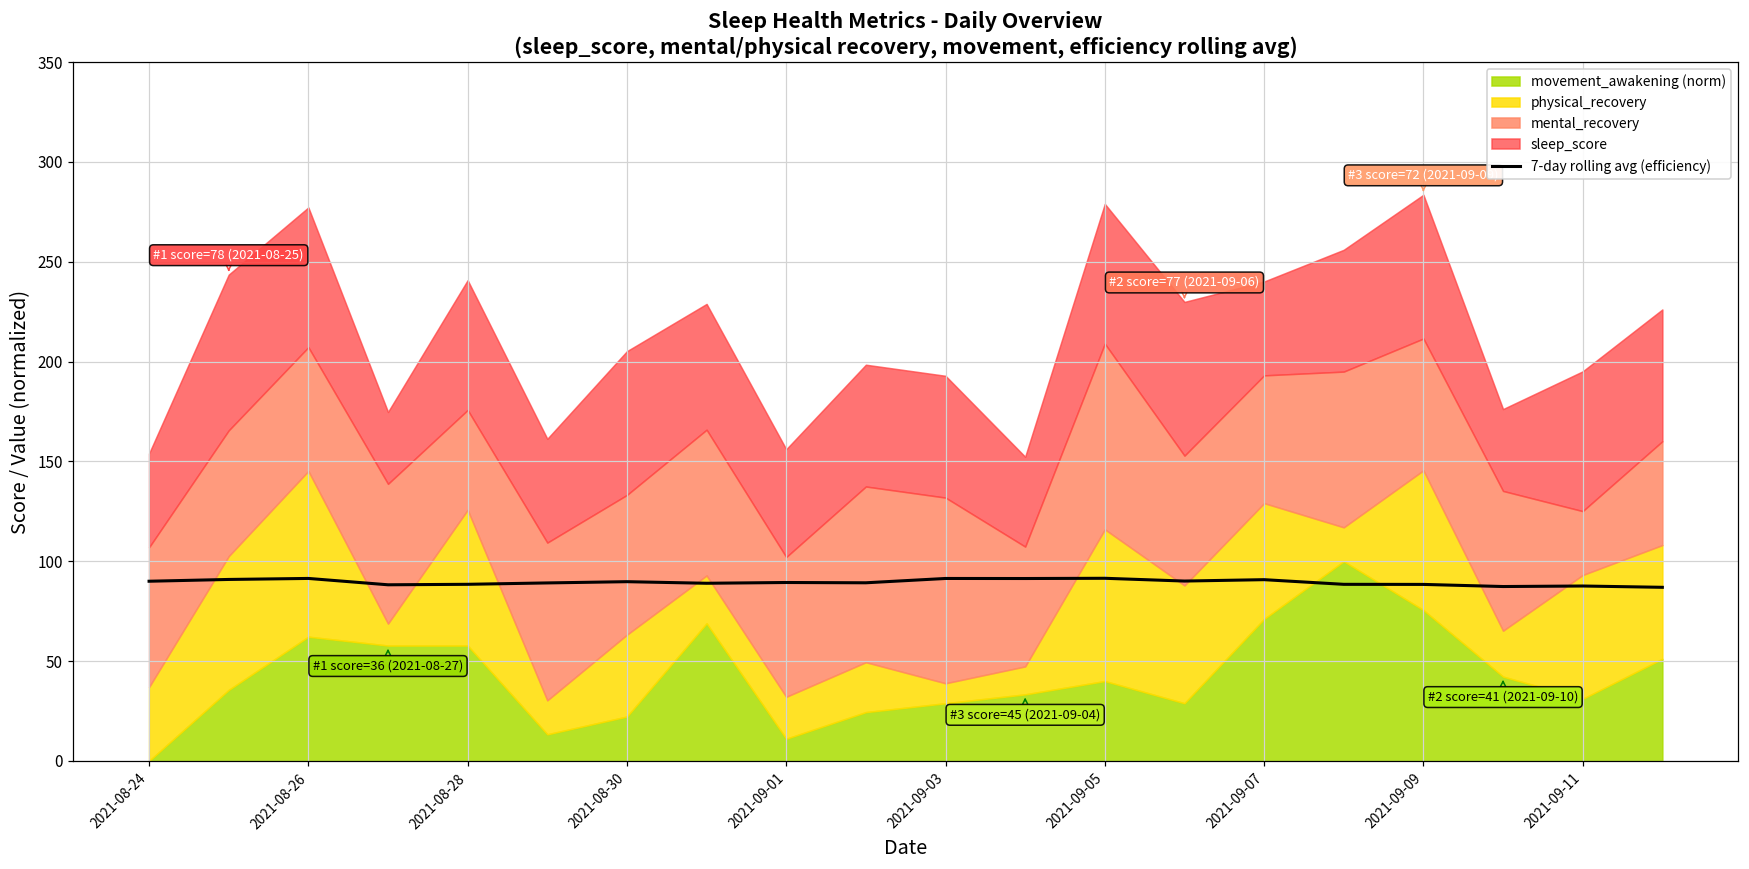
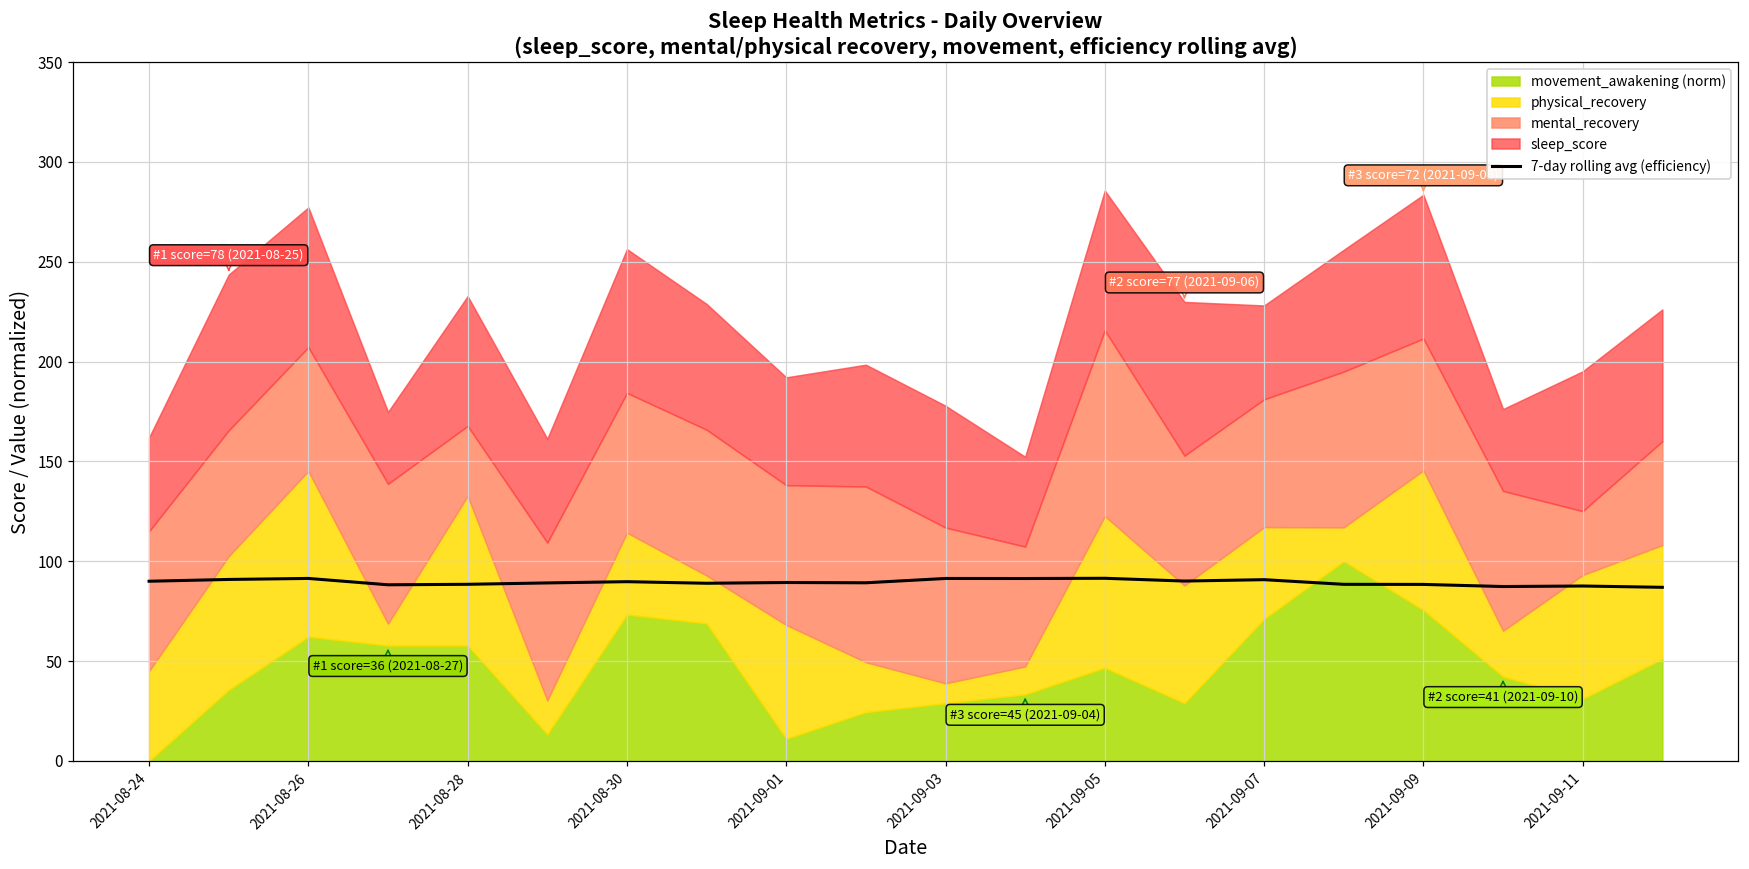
physical_recovery, 2021-08-24: 37 -> 45
physical_recovery, 2021-08-28: 68 -> 75
mental_recovery, 2021-08-28: 50 -> 35
movement_awakening (norm), 2021-08-30: 22 -> 73
physical_recovery, 2021-09-01: 21 -> 57
mental_recovery, 2021-09-03: 93 -> 78
movement_awakening (norm), 2021-09-05: 40 -> 47
physical_recovery, 2021-09-07: 58 -> 46
